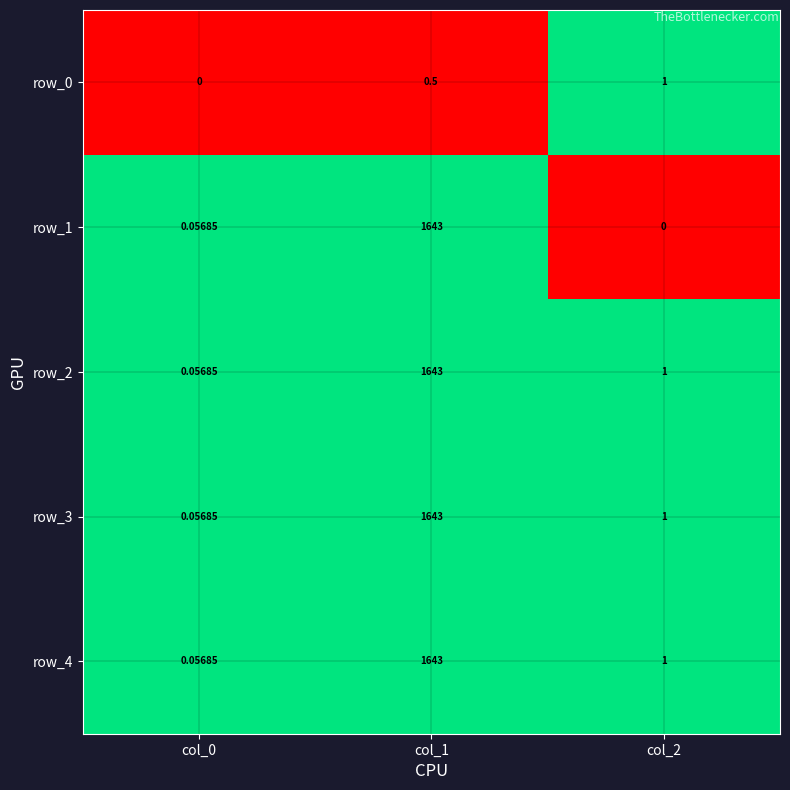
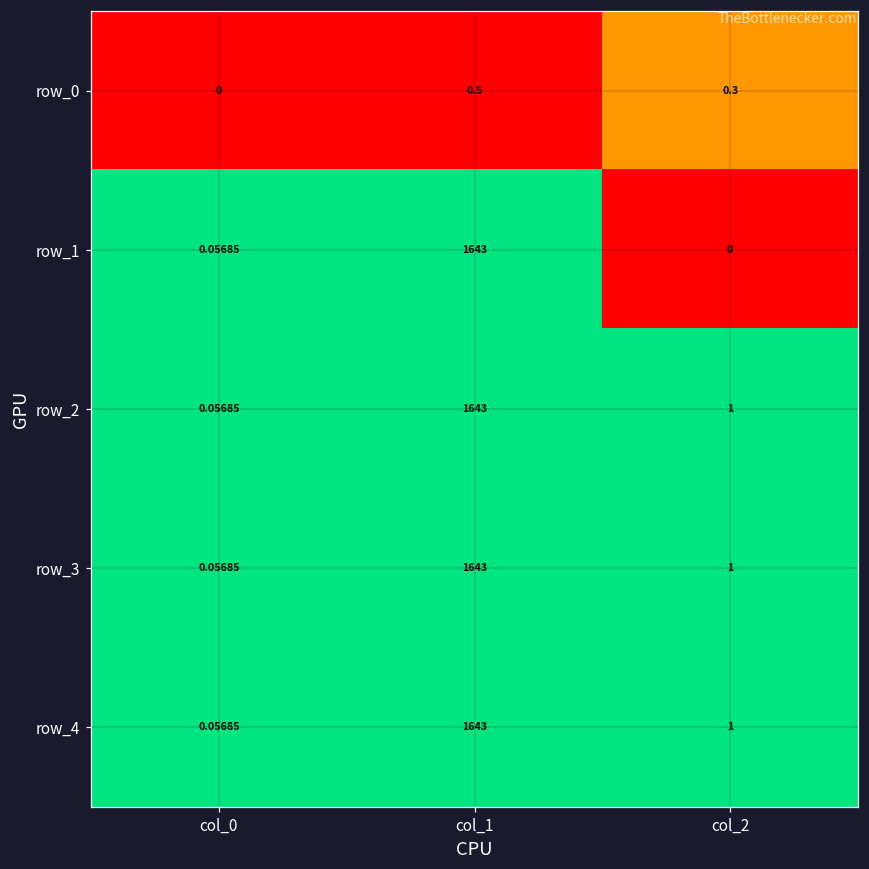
row_0, col_2: 1 -> 0.3
